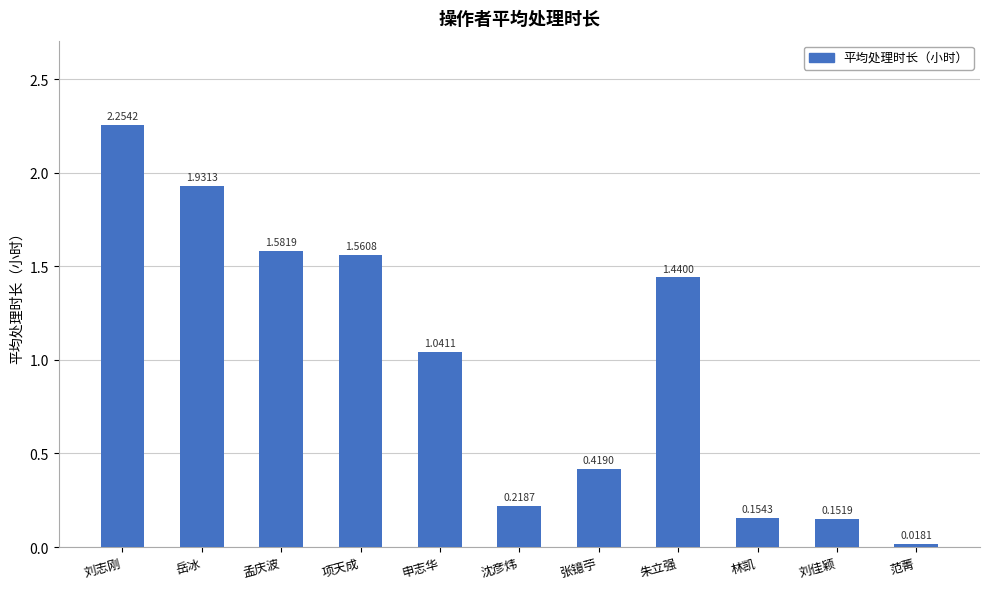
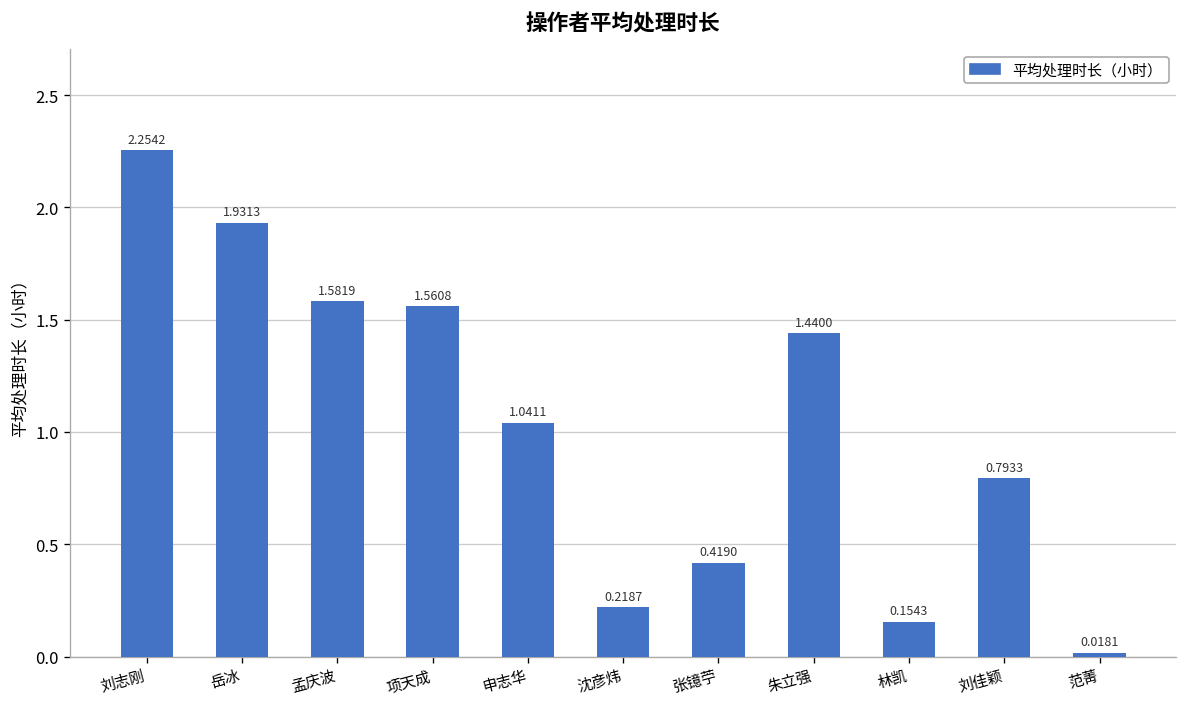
刘佳颖: 0.1519 -> 0.7933
